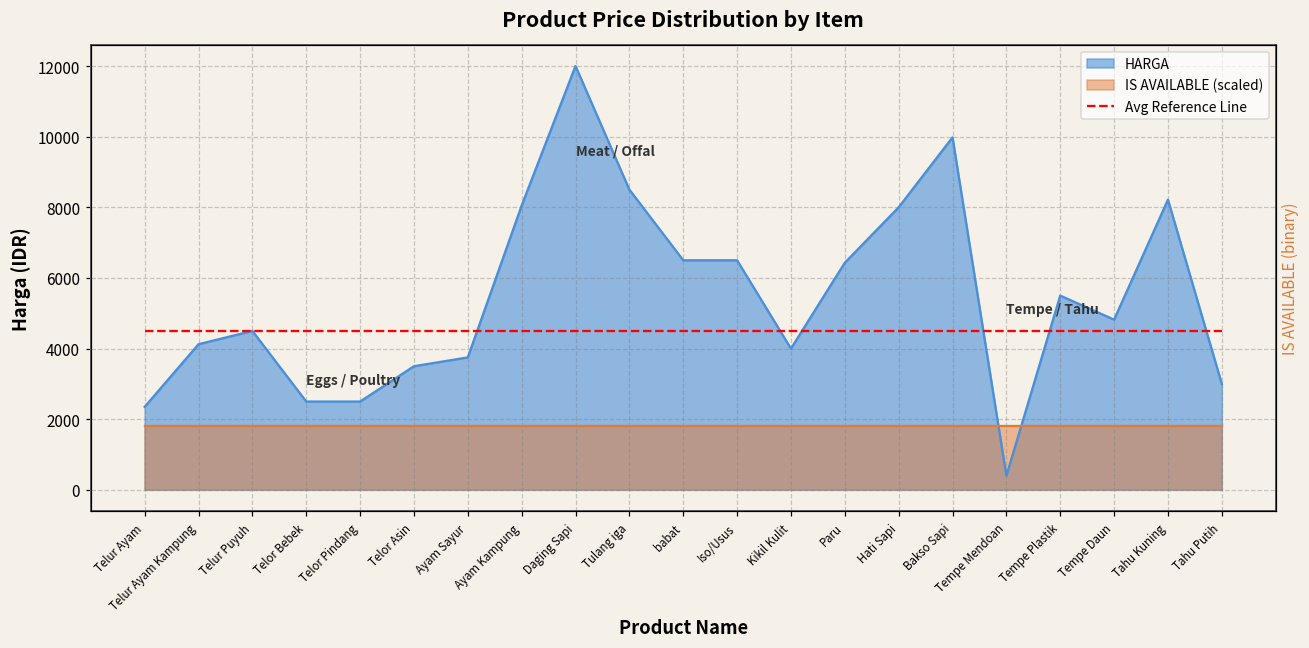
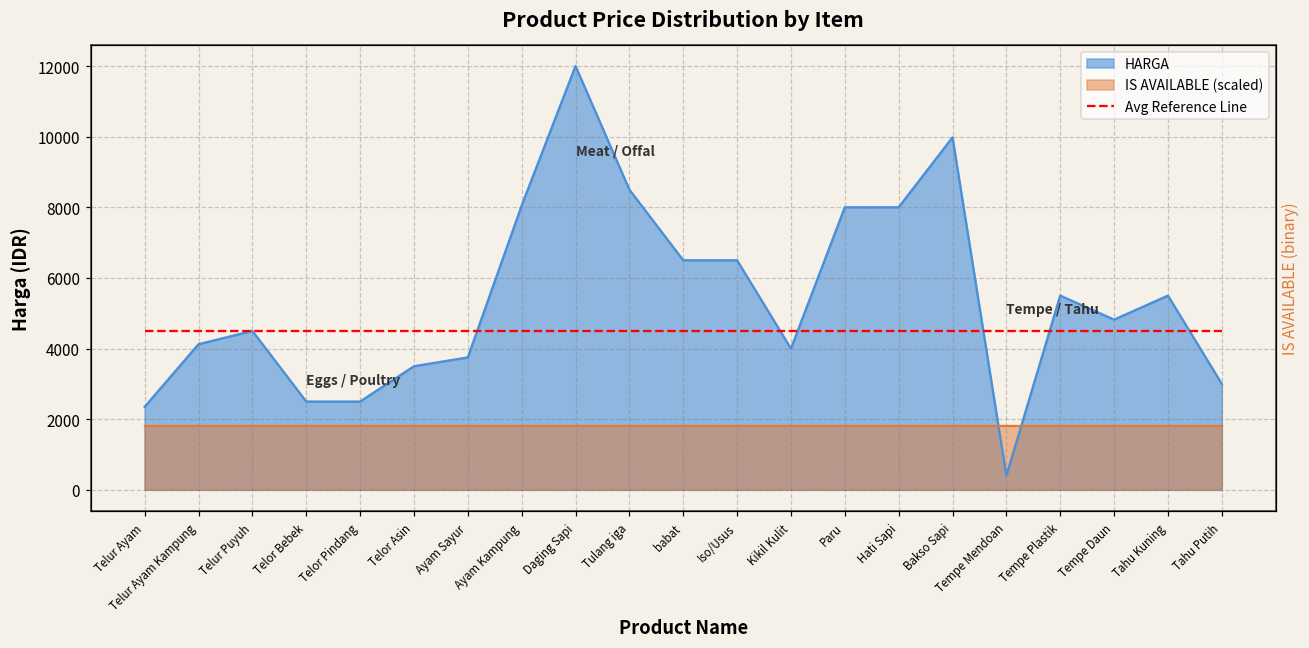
HARGA, Paru: 6400 -> 8000
HARGA, Tahu Kuning: 8200 -> 5500
